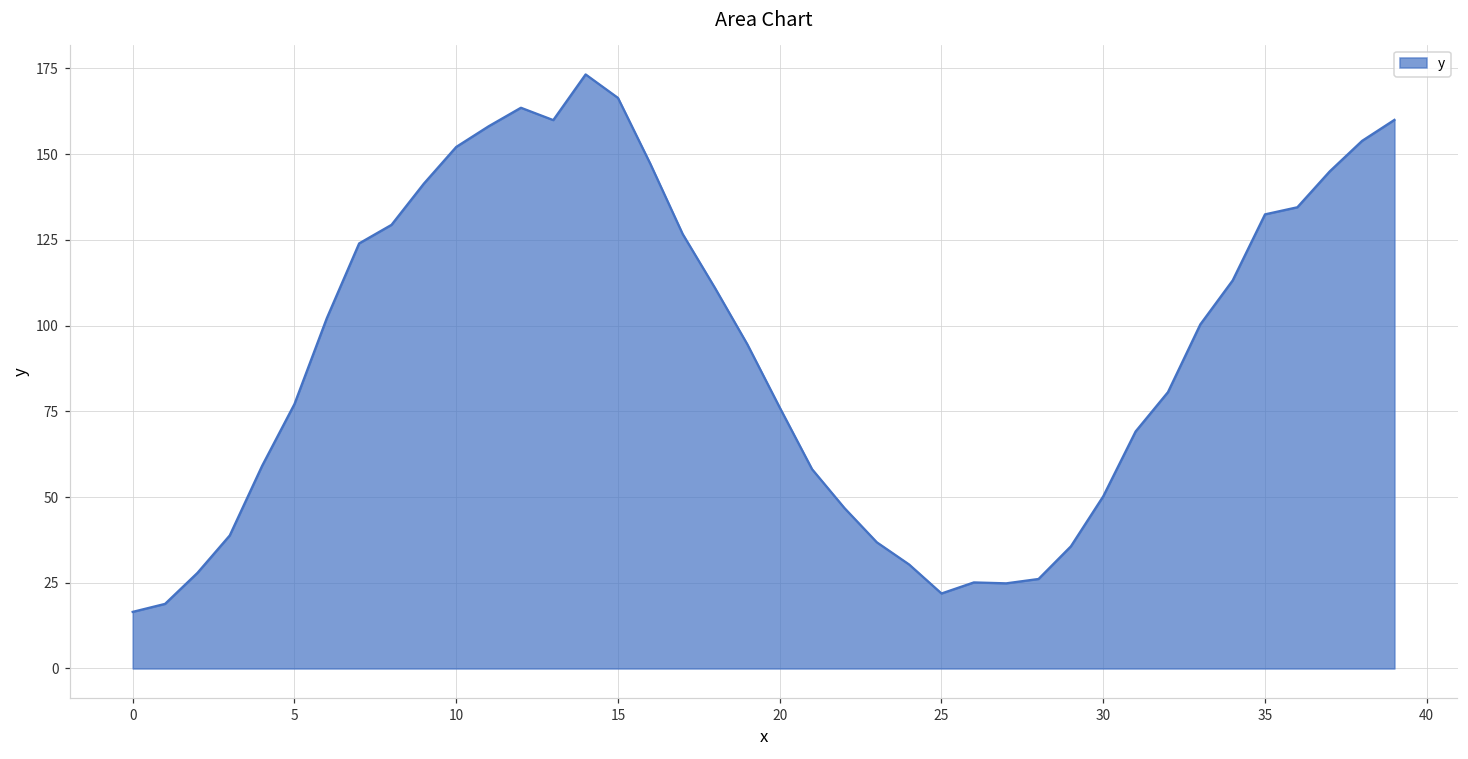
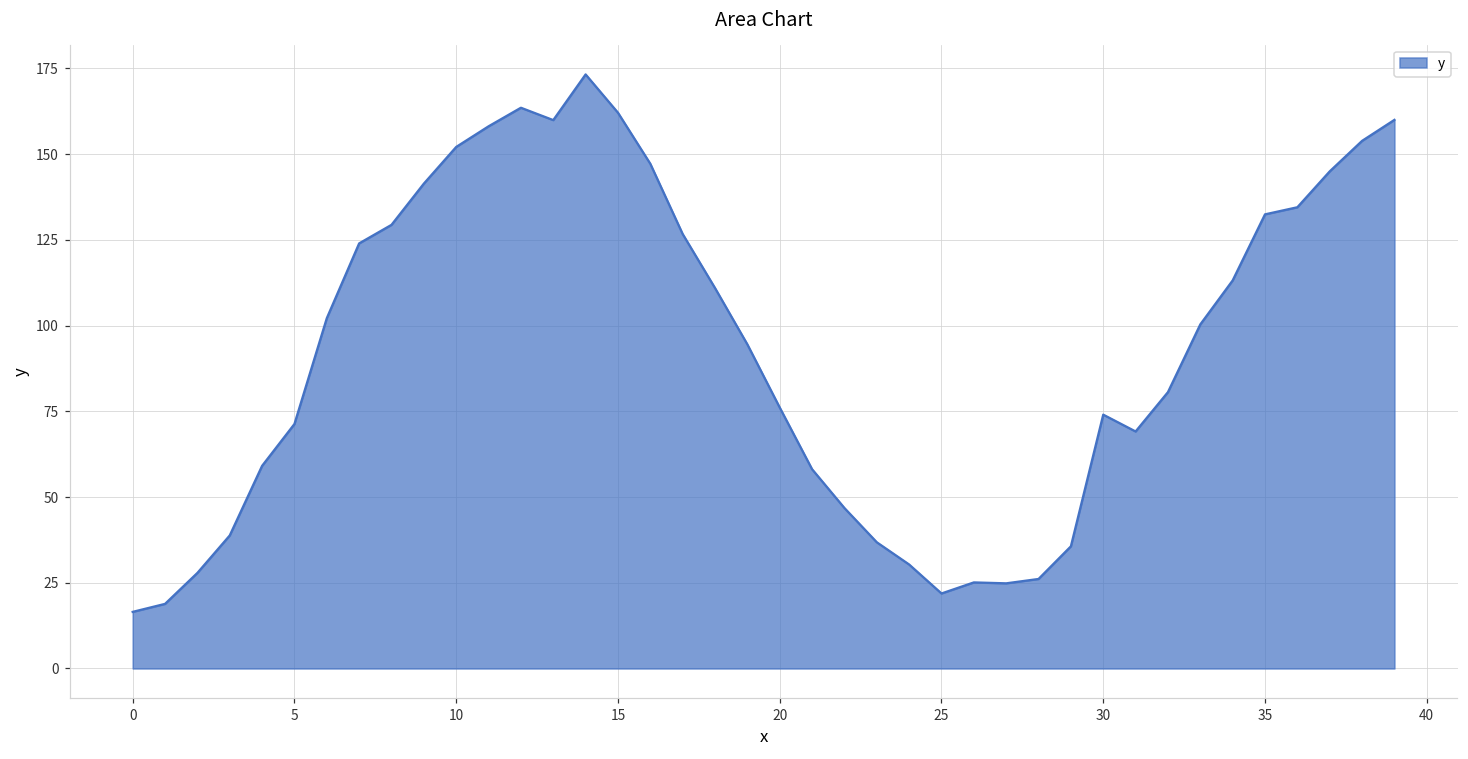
5: 77 -> 71
15: 166 -> 162
30: 50 -> 74
